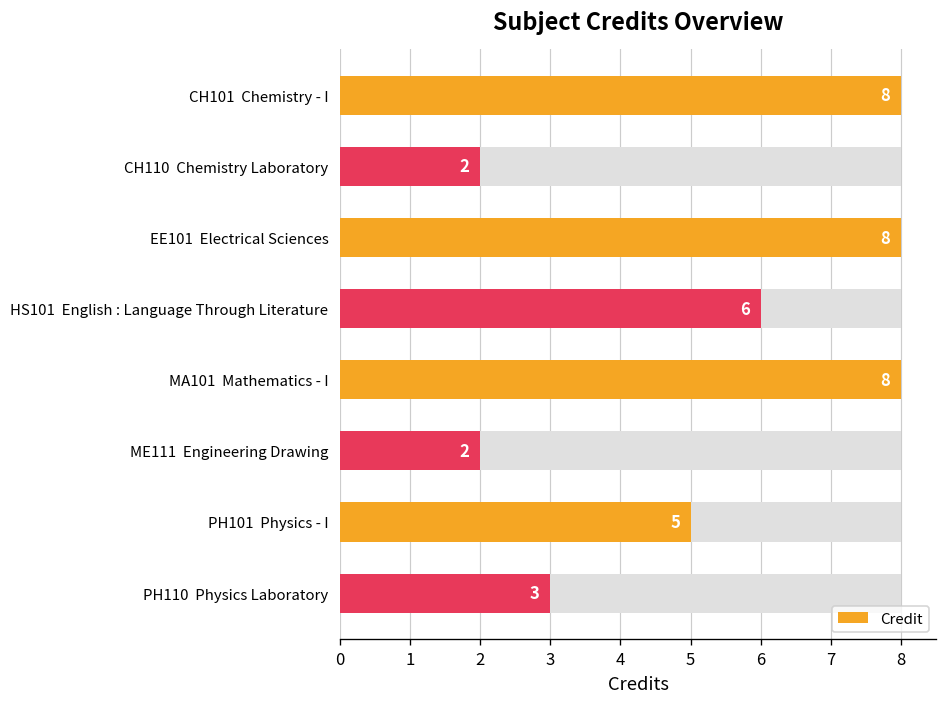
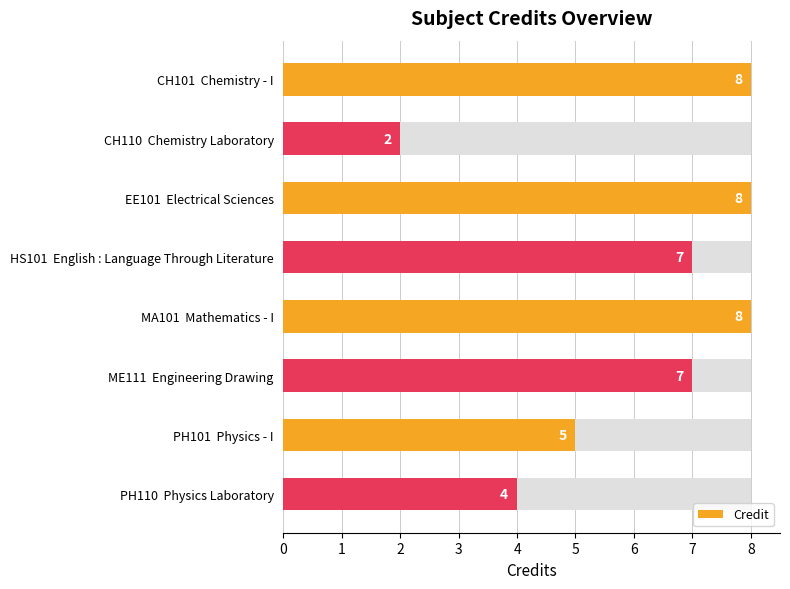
Credit, HS101 English : Language Through Literature: 6 -> 7
Credit, ME111 Engineering Drawing: 2 -> 7
Credit, PH110 Physics Laboratory: 3 -> 4
